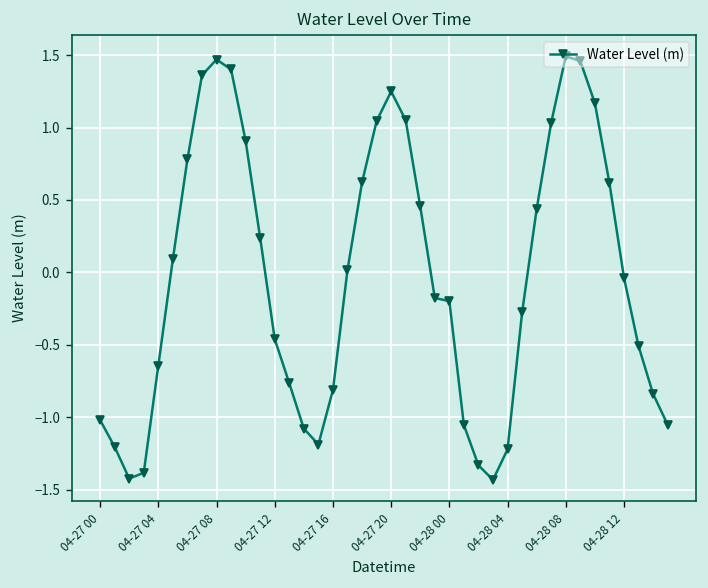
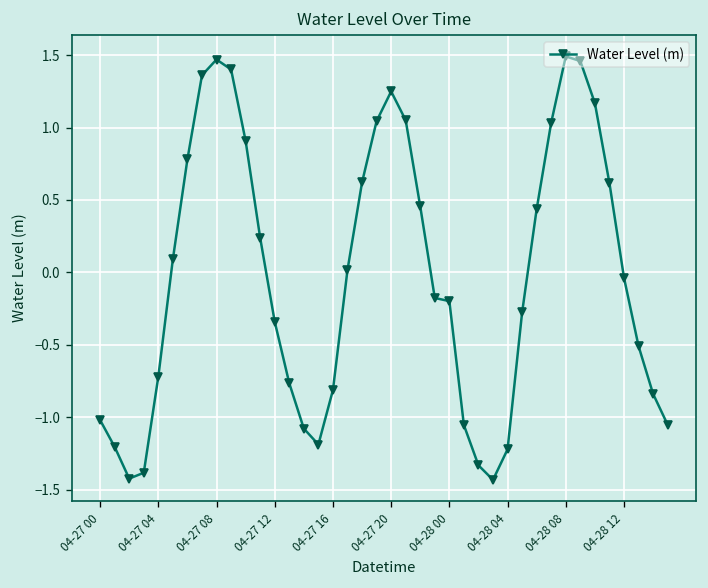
04-27 04: -0.64 -> -0.72
04-27 12: -0.46 -> -0.34
